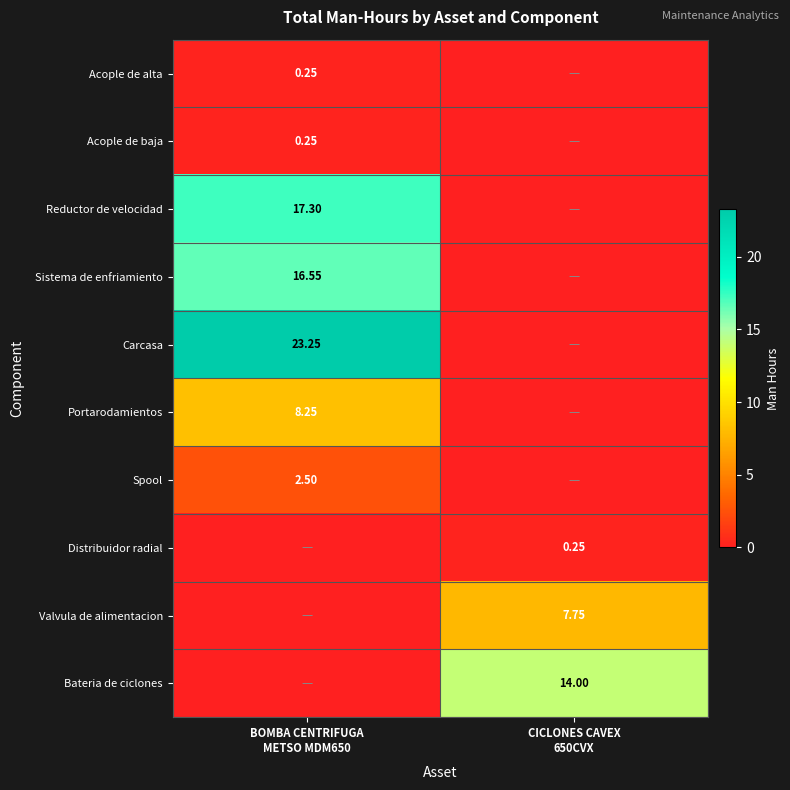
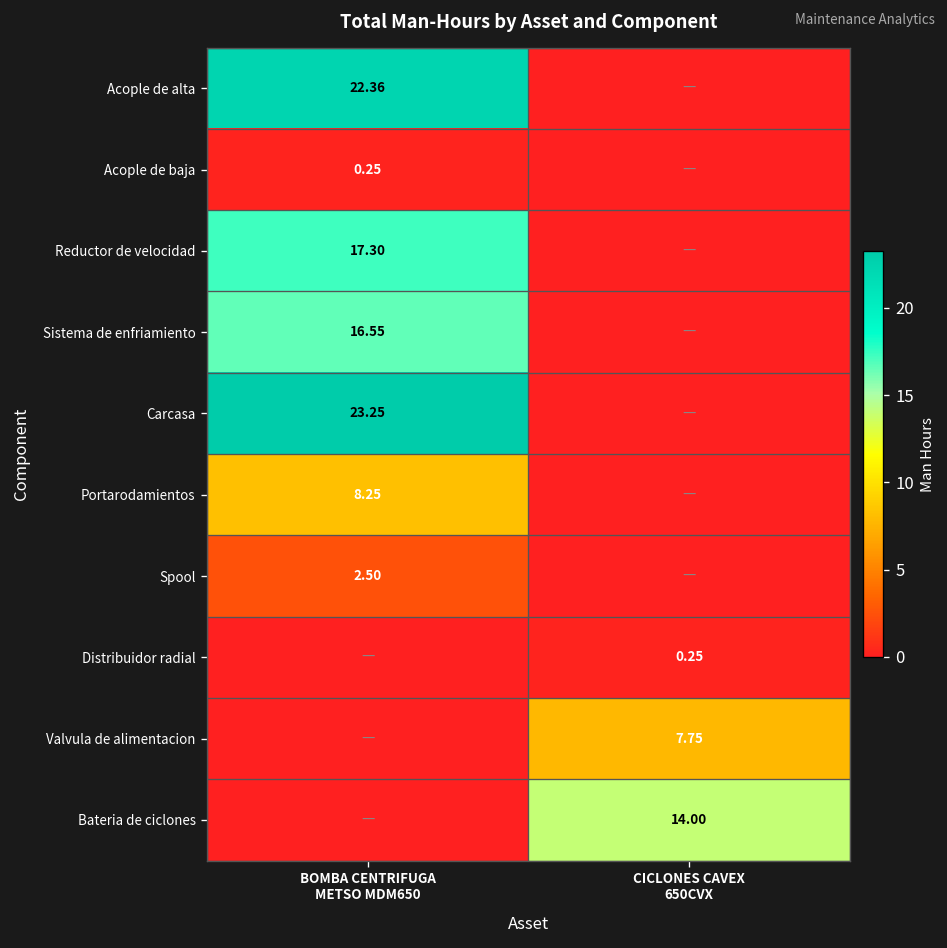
Acople de alta, BOMBA CENTRIFUGA METSO MDM650: 0.25 -> 22.36
